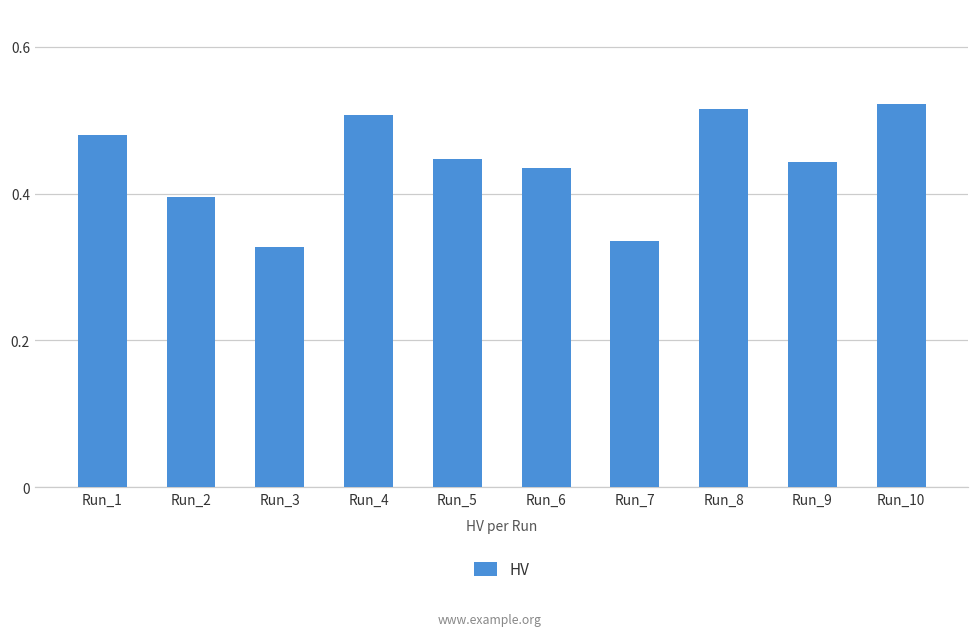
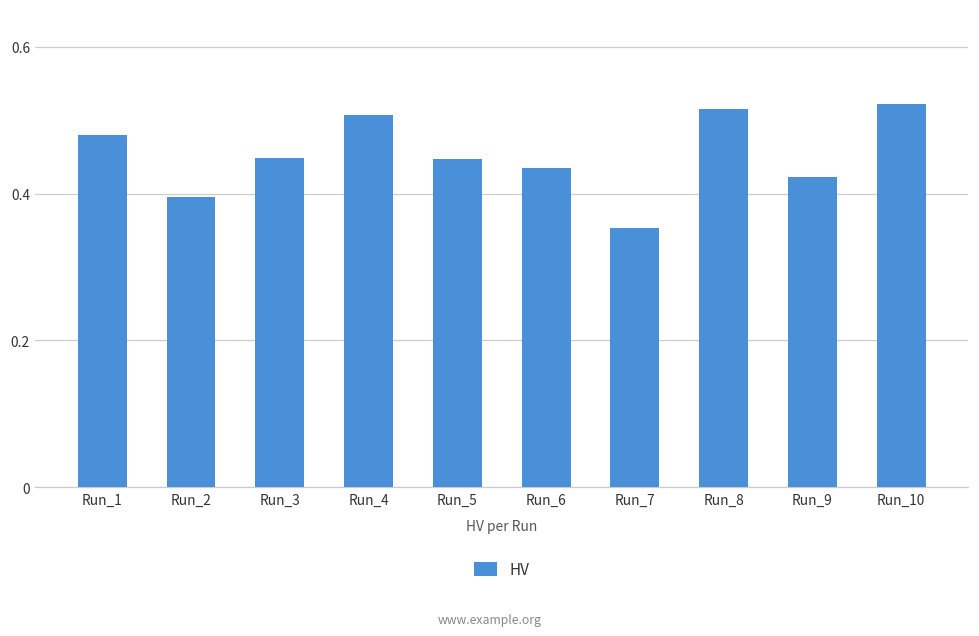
Run_3: 0.33 -> 0.45
Run_7: 0.34 -> 0.35
Run_9: 0.44 -> 0.42
